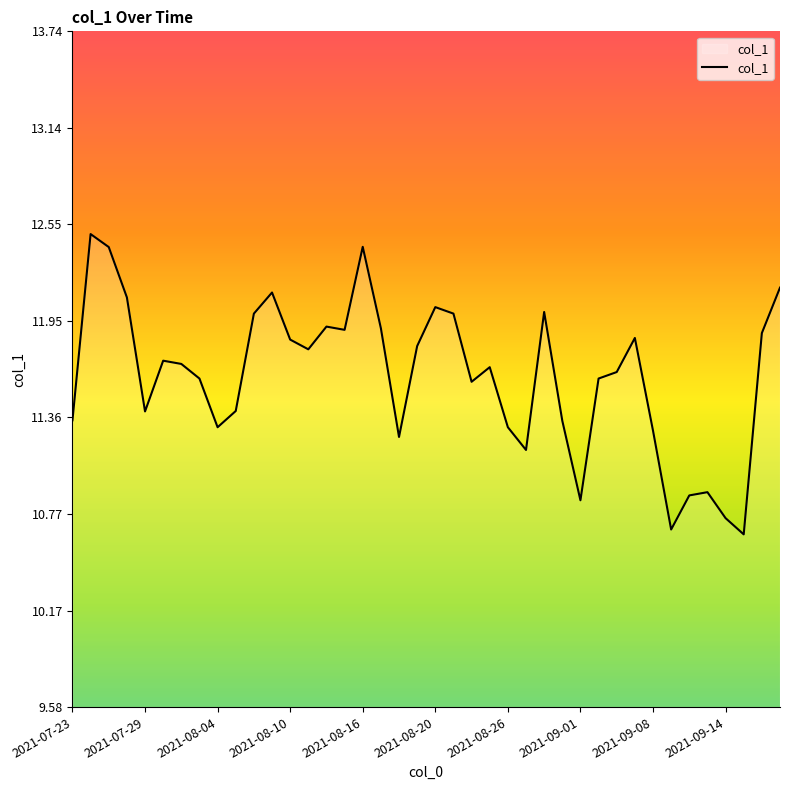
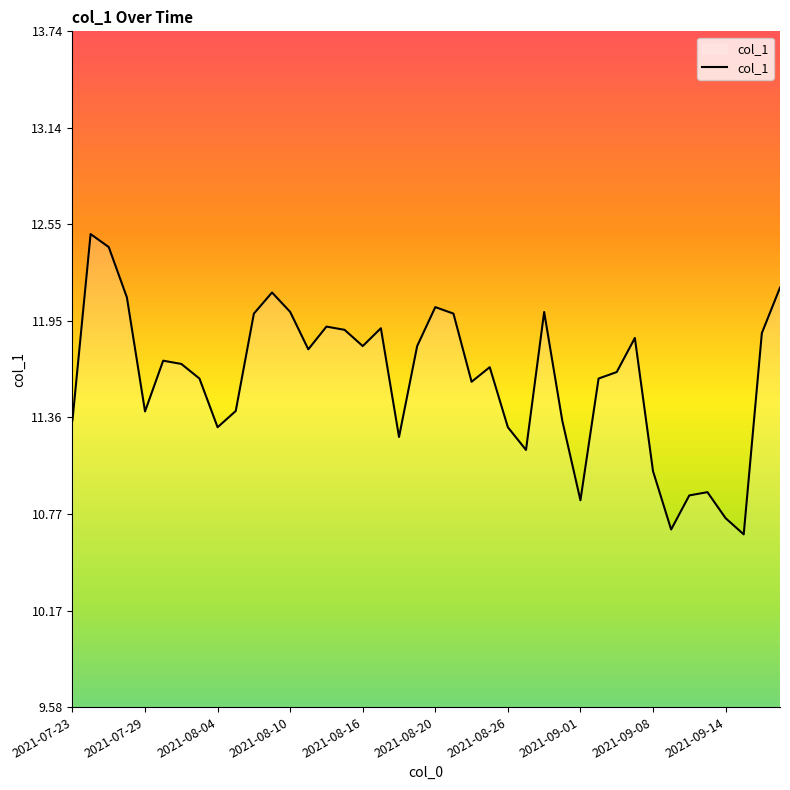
2021-08-10: 11.84 -> 12.01
2021-08-16: 12.41 -> 11.80
2021-09-08: 11.28 -> 11.03
